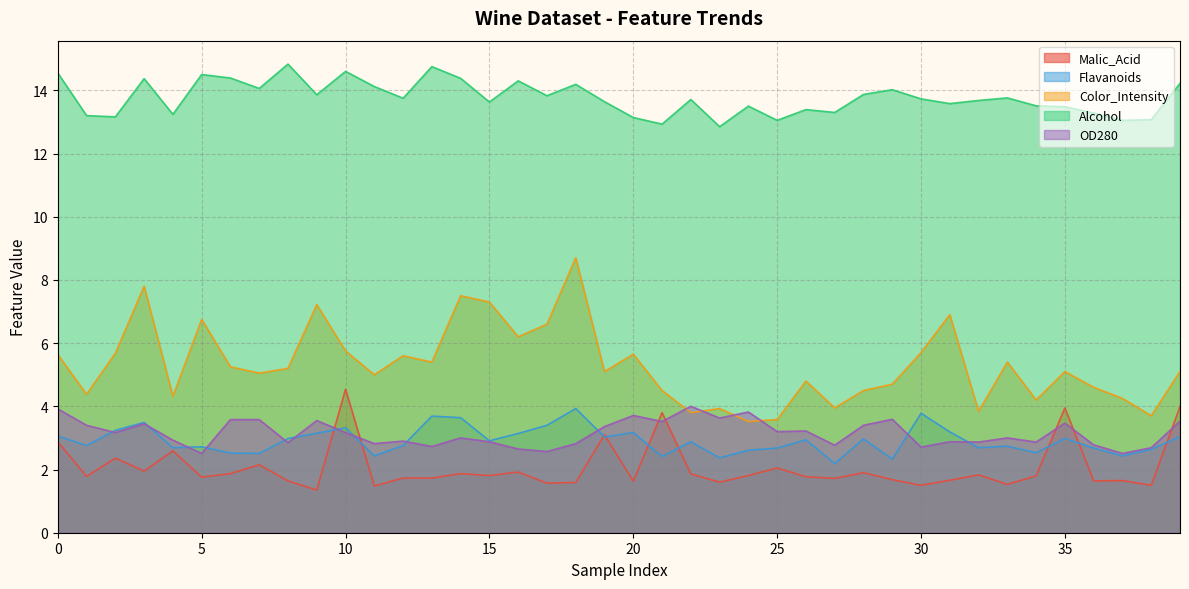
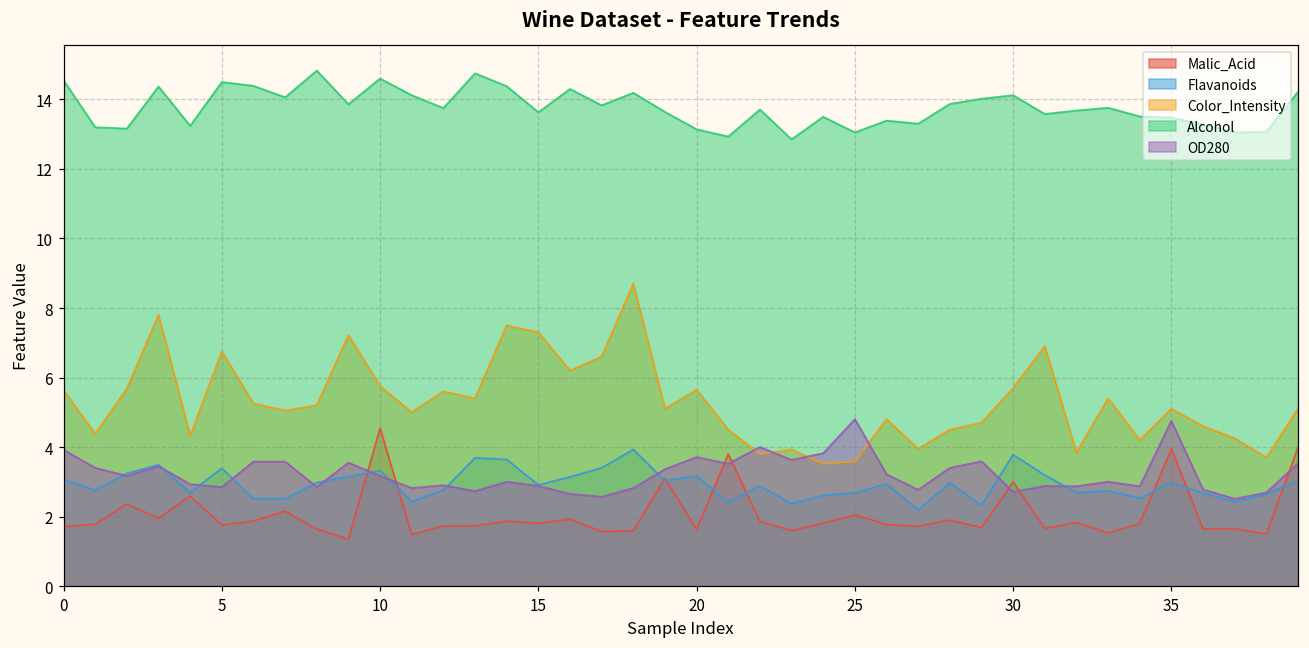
Malic_Acid, 0: 2.9 -> 1.7
Flavanoids, 5: 2.7 -> 3.4
OD280, 5: 2.5 -> 2.9
OD280, 25: 3.2 -> 4.8
Malic_Acid, 30: 1.5 -> 3.0
Alcohol, 30: 13.7 -> 14.1
OD280, 35: 3.5 -> 4.8
